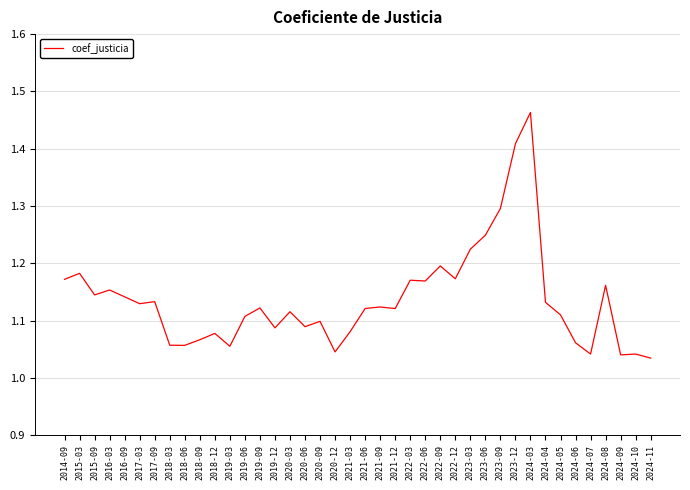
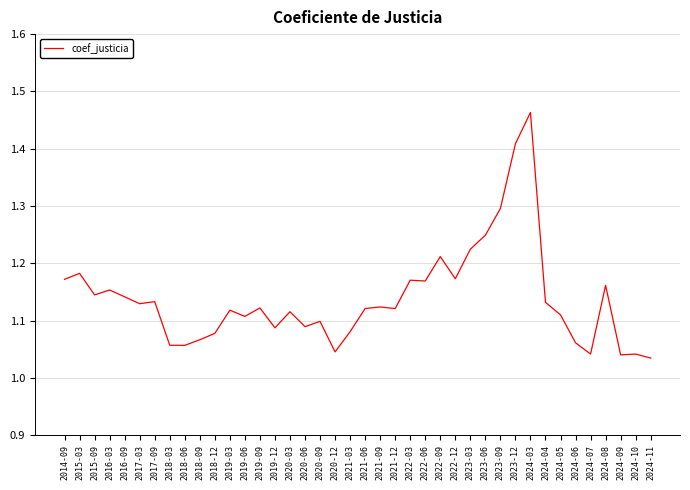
2019-03: 1.06 -> 1.12
2022-09: 1.20 -> 1.21
